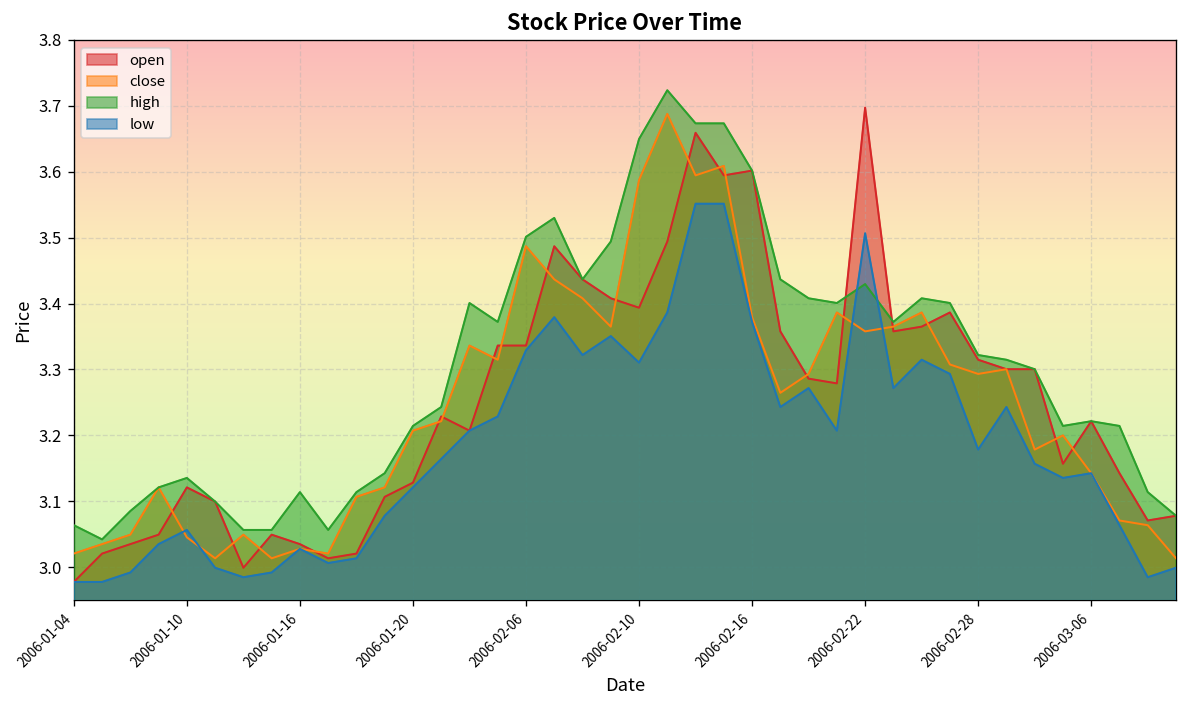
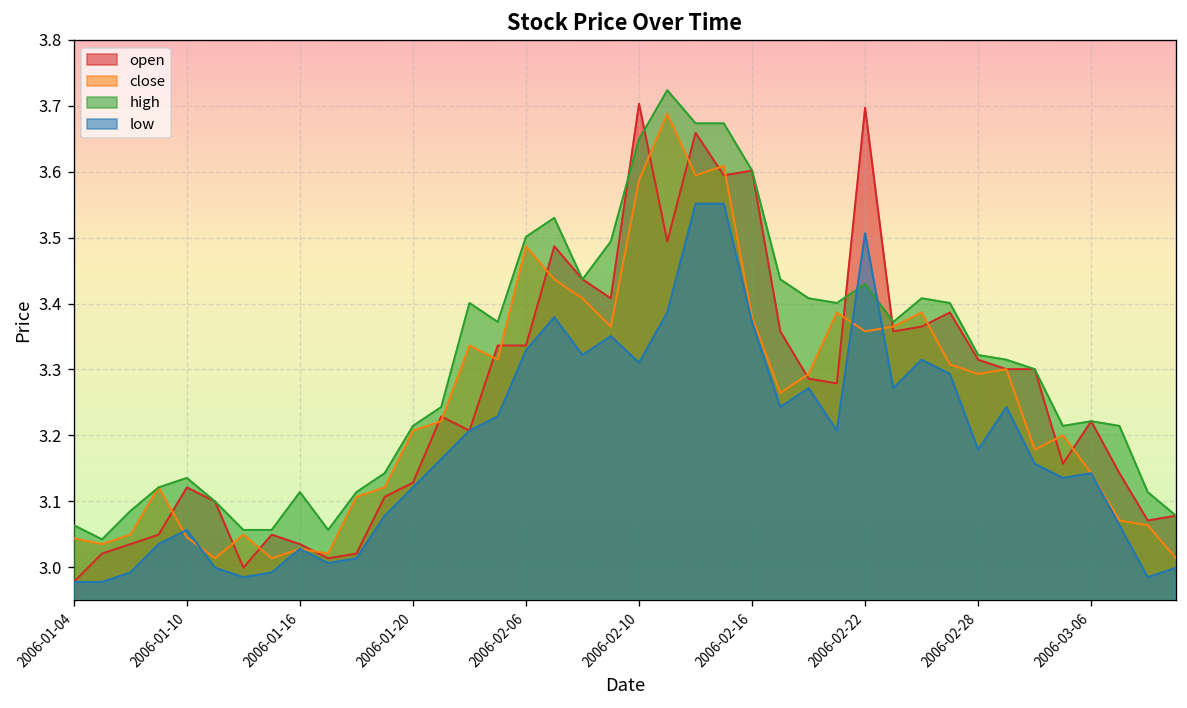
close, 2006-01-04: 3.02 -> 3.04
open, 2006-02-10: 3.39 -> 3.70
